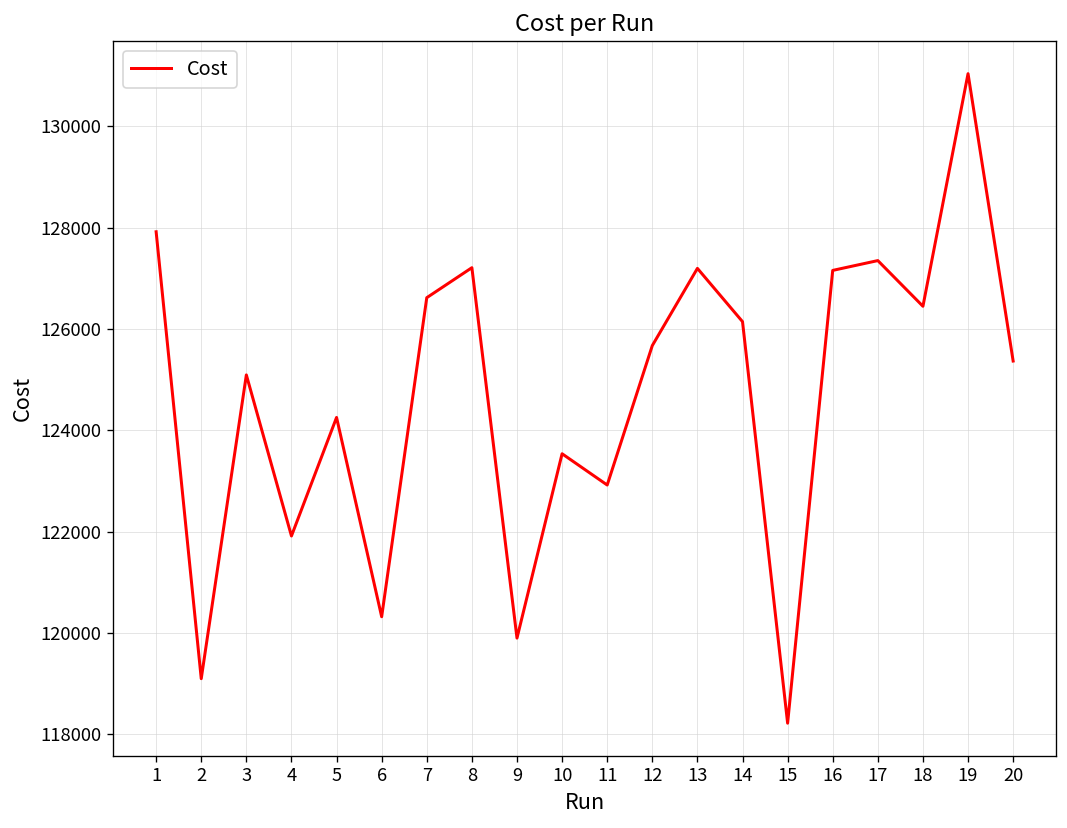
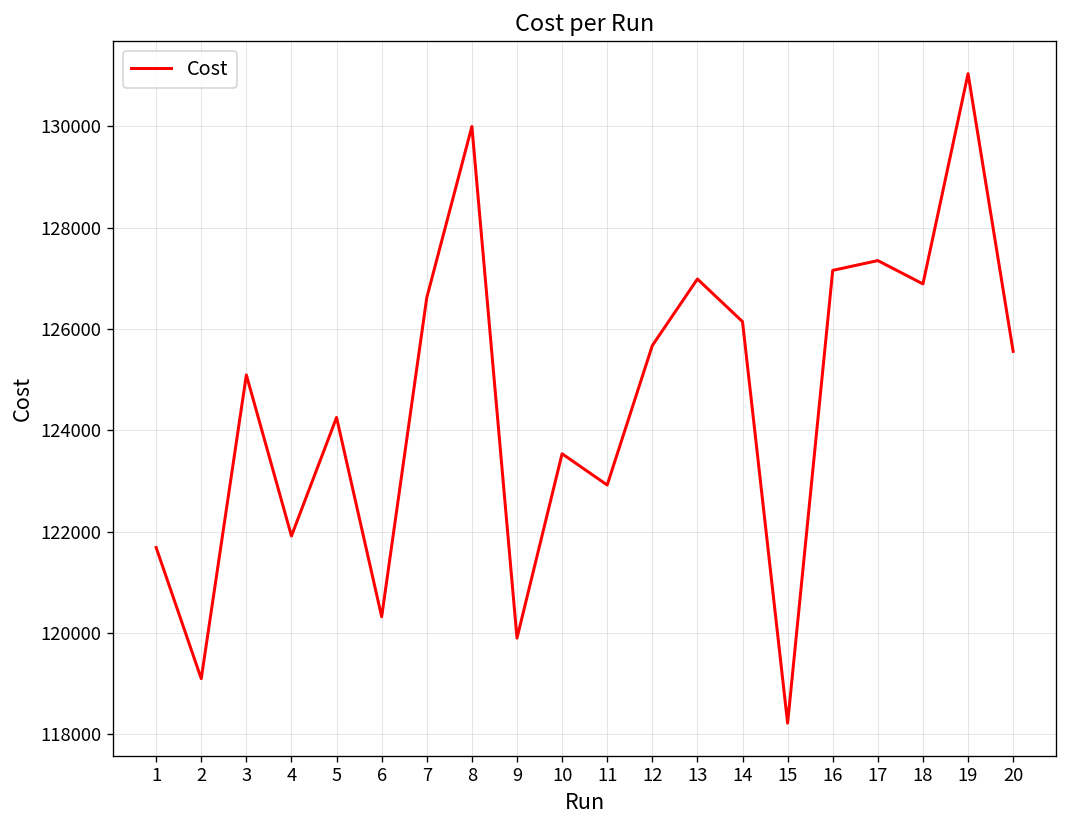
1: 127900 -> 121700
8: 127200 -> 130000
13: 127200 -> 127000
18: 126400 -> 126900
20: 125400 -> 125600
